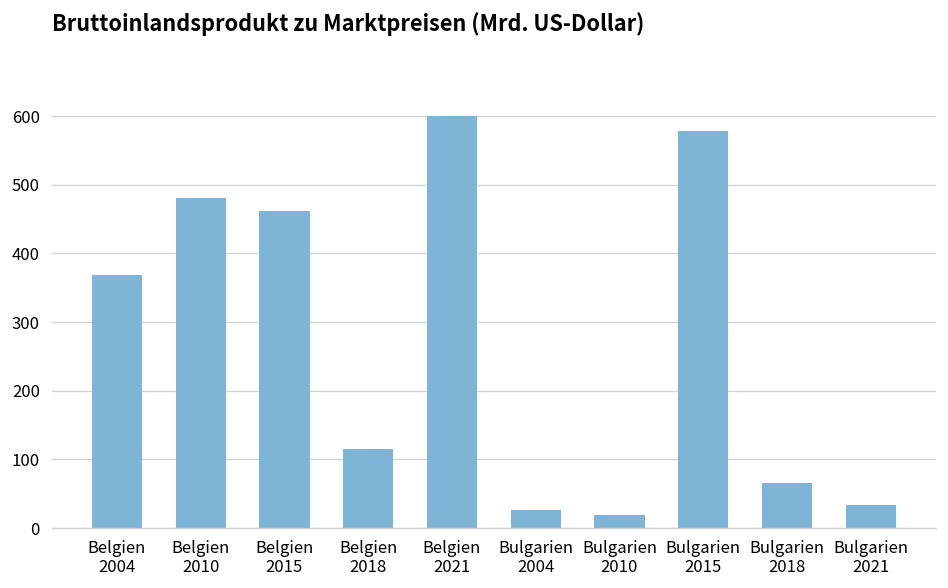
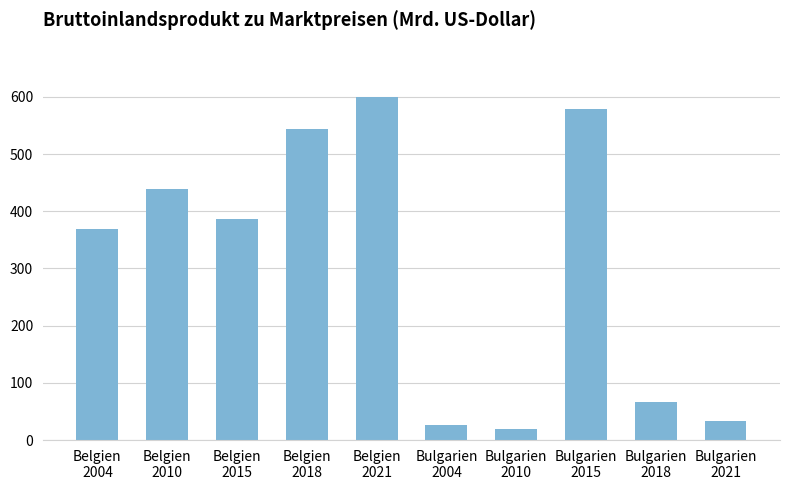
Belgien 2010: 480 -> 440
Belgien 2015: 460 -> 390
Belgien 2018: 120 -> 540
